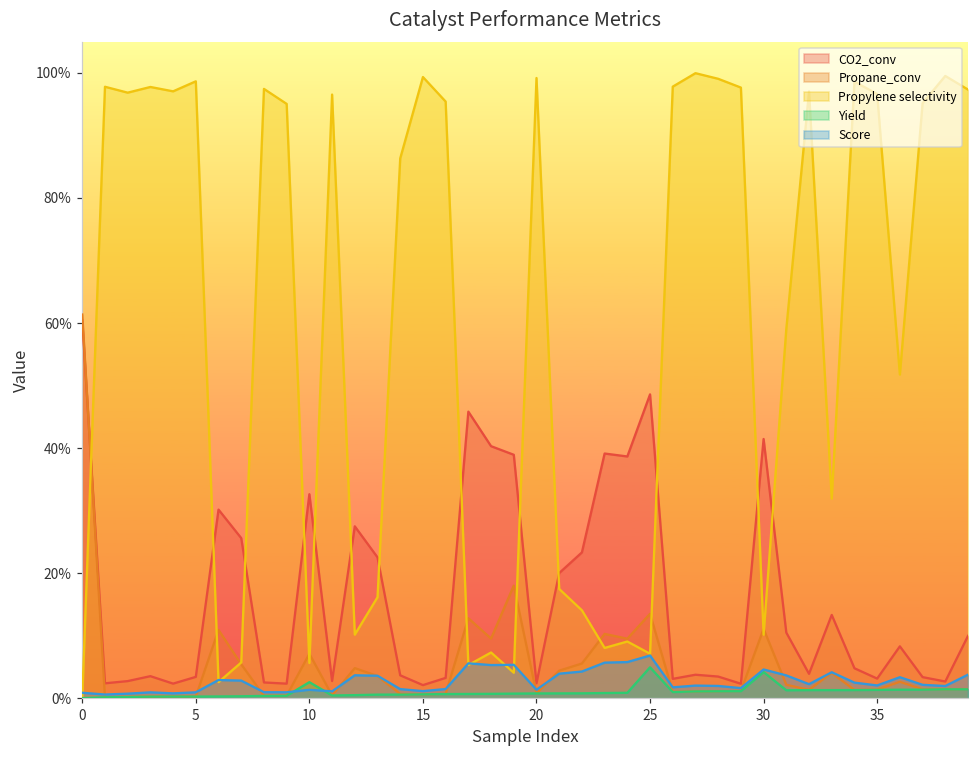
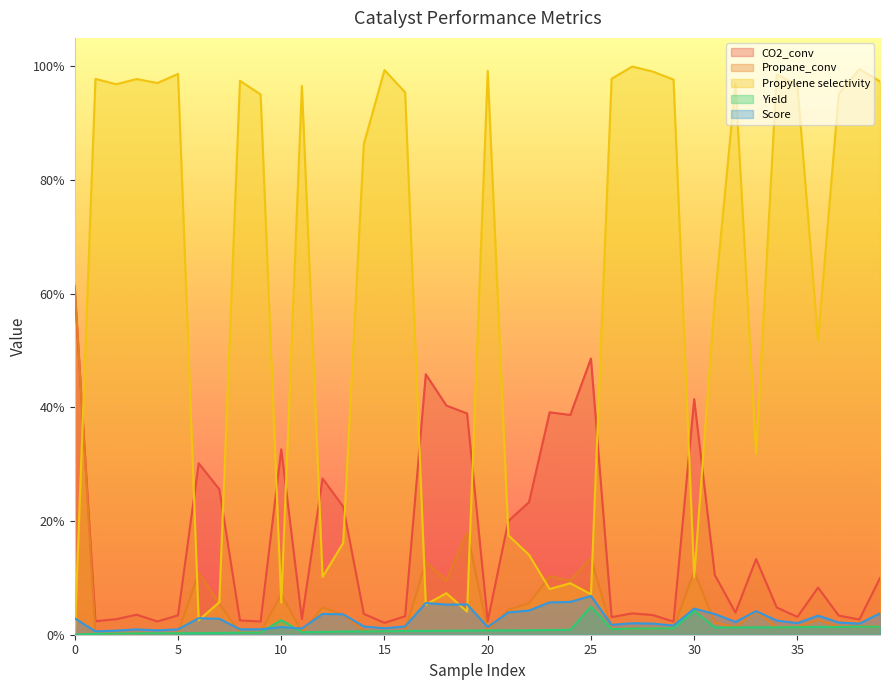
Score, 0: 1% -> 3%
